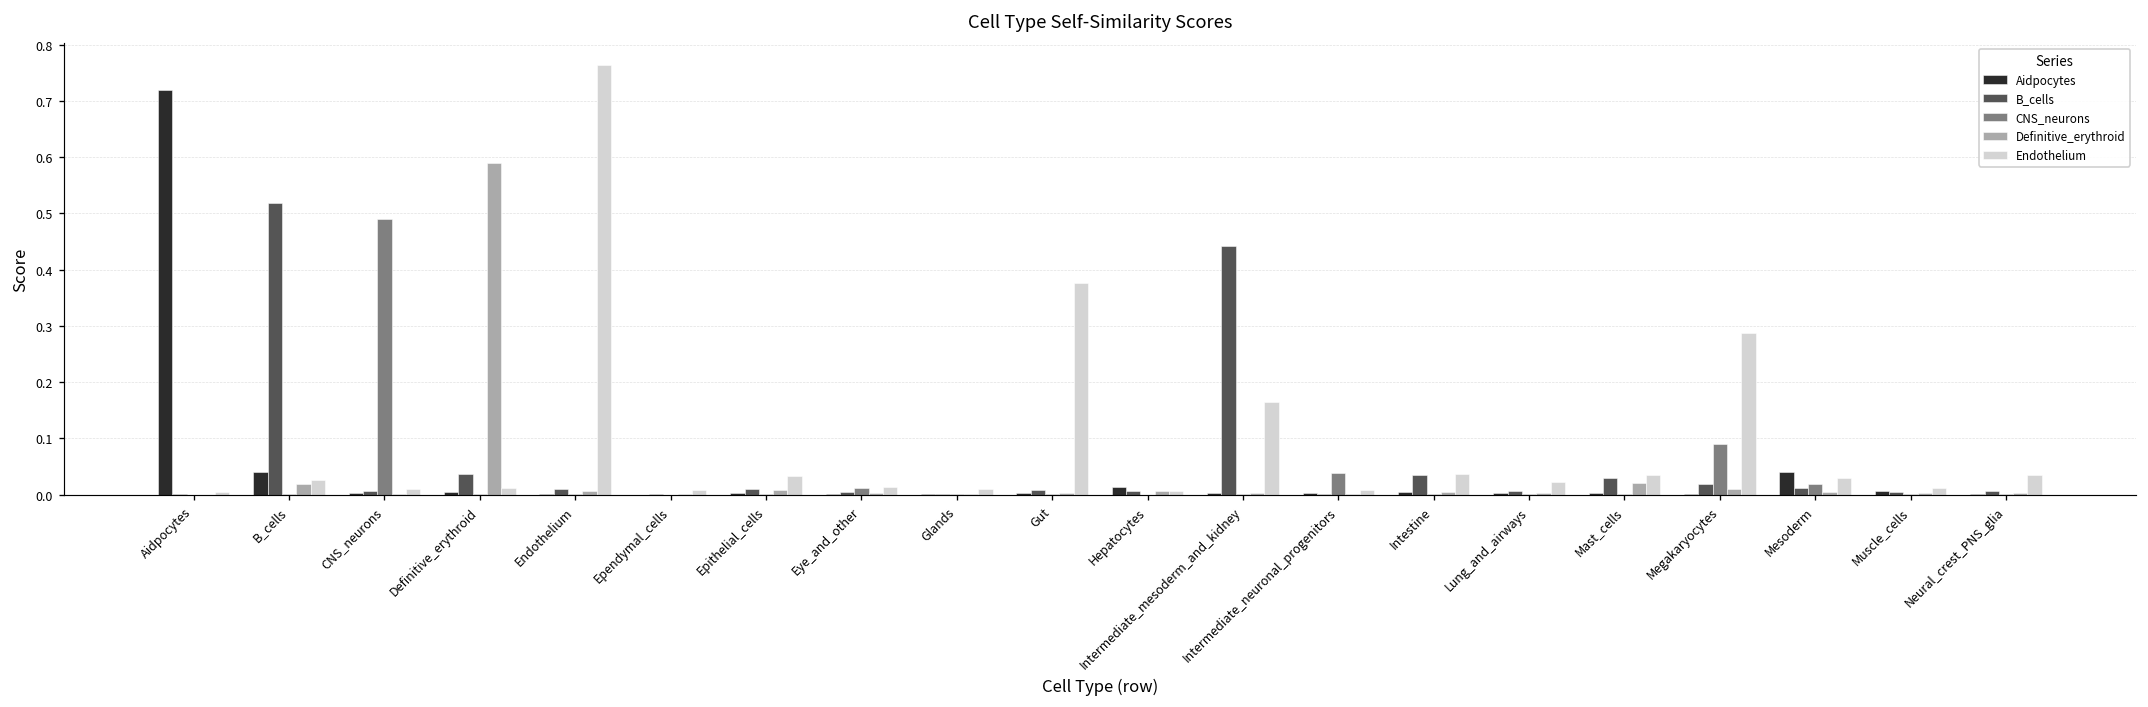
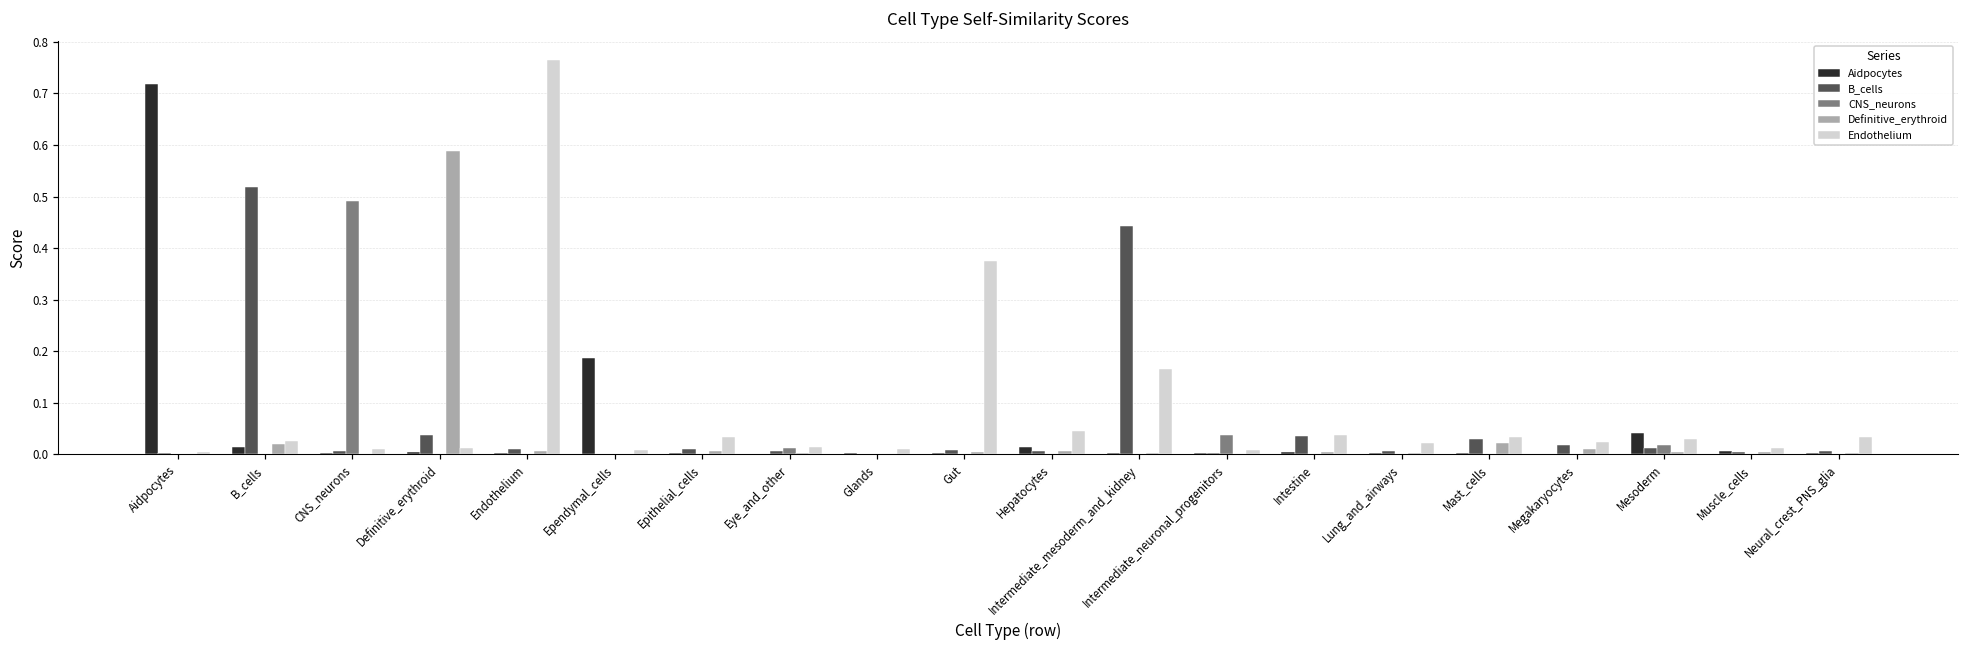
Aidpocytes, B_cells: 0.04 -> 0.01
Aidpocytes, Ependymal_cells: 0.00 -> 0.19
Endothelium, Hepatocytes: 0.01 -> 0.05
CNS_neurons, Megakaryocytes: 0.09 -> 0.00
Endothelium, Megakaryocytes: 0.29 -> 0.02
